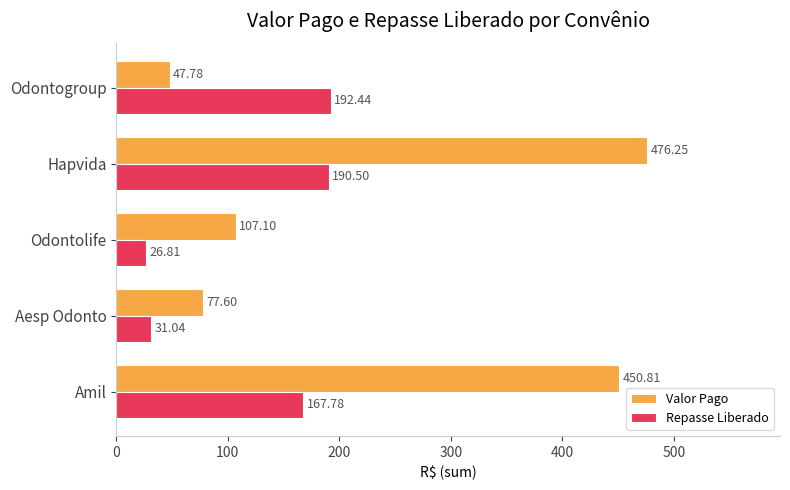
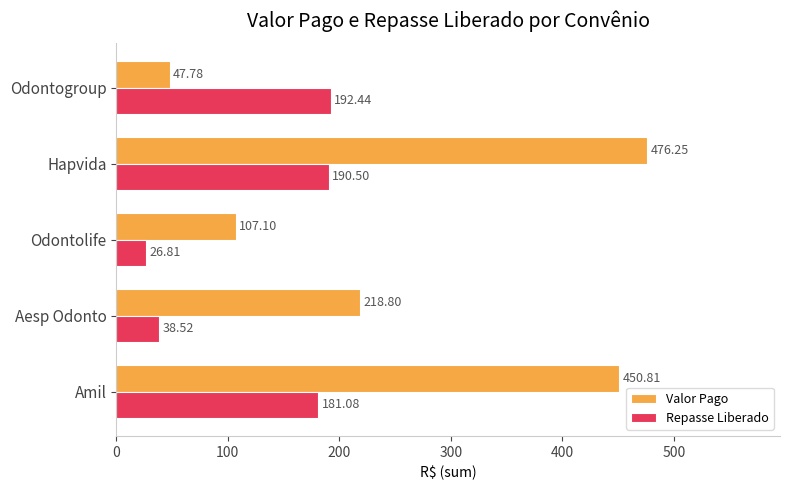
Valor Pago, Aesp Odonto: 77.60 -> 218.80
Repasse Liberado, Aesp Odonto: 31.04 -> 38.52
Repasse Liberado, Amil: 167.78 -> 181.08
